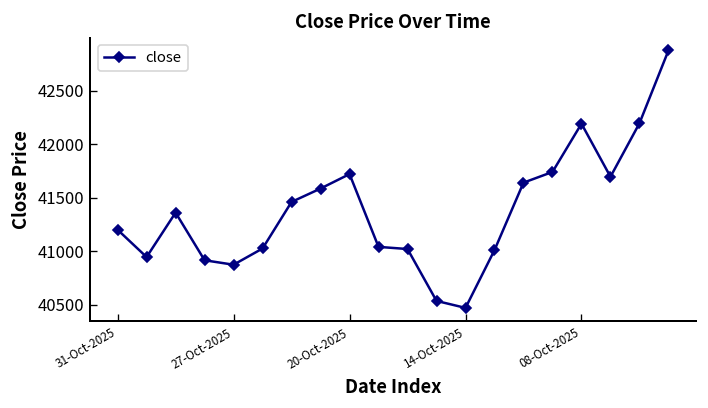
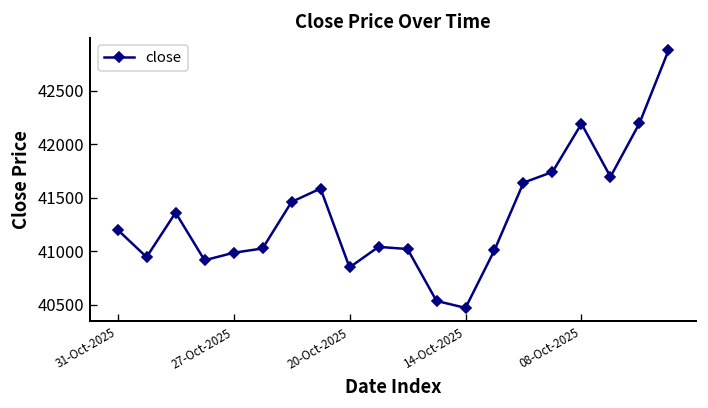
27-Oct-2025: 40900 -> 41000
20-Oct-2025: 41700 -> 40800
